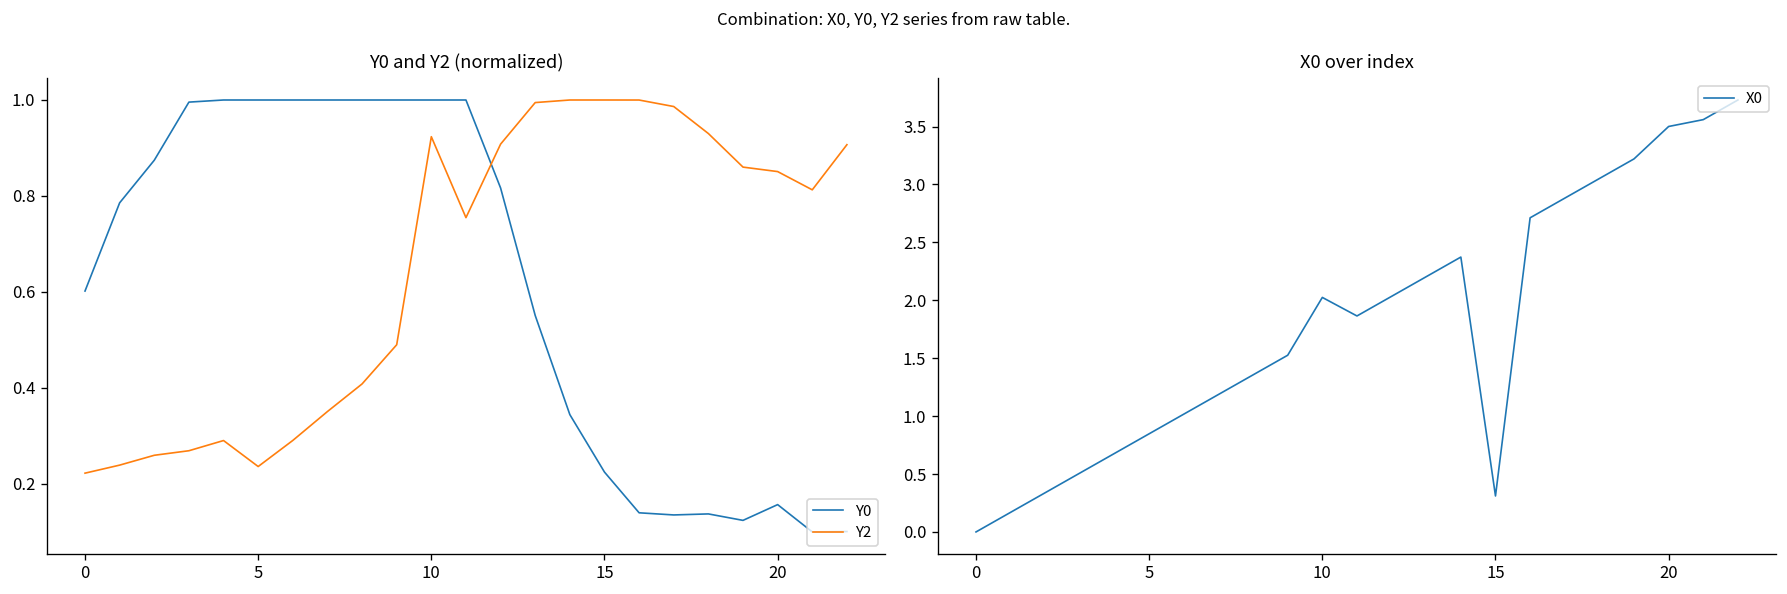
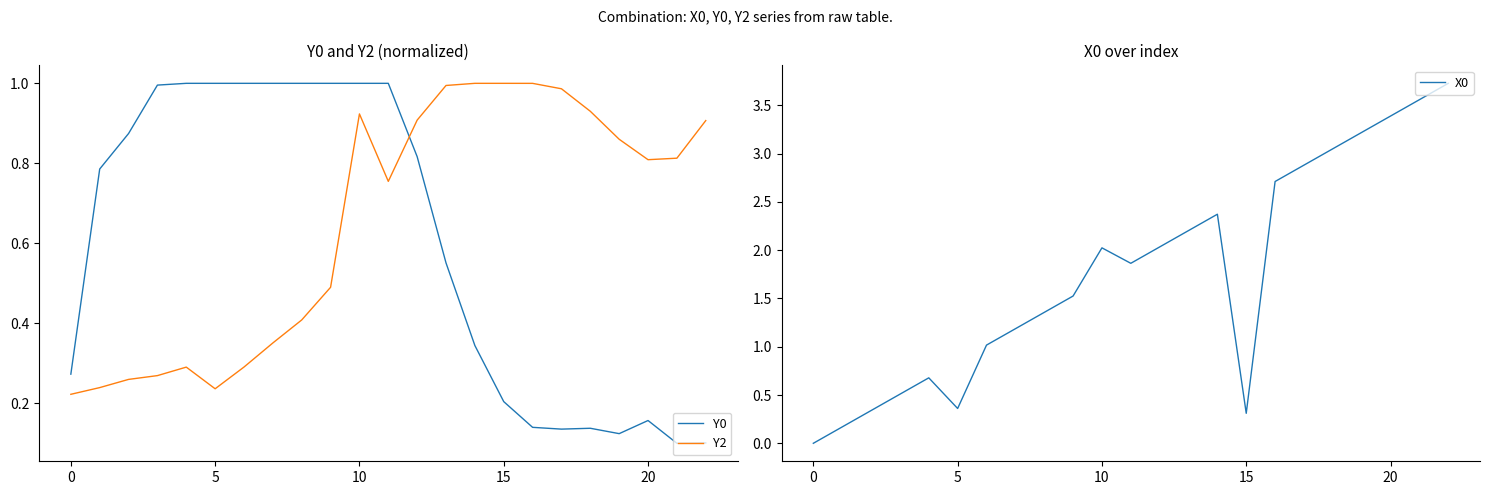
Y0 and Y2 (normalized), Y0, 0: 0.60 -> 0.27
Y0 and Y2 (normalized), Y0, 15: 0.22 -> 0.20
Y0 and Y2 (normalized), Y2, 20: 0.85 -> 0.81
X0 over index, 5: 0.8 -> 0.4
X0 over index, 20: 3.5 -> 3.4
